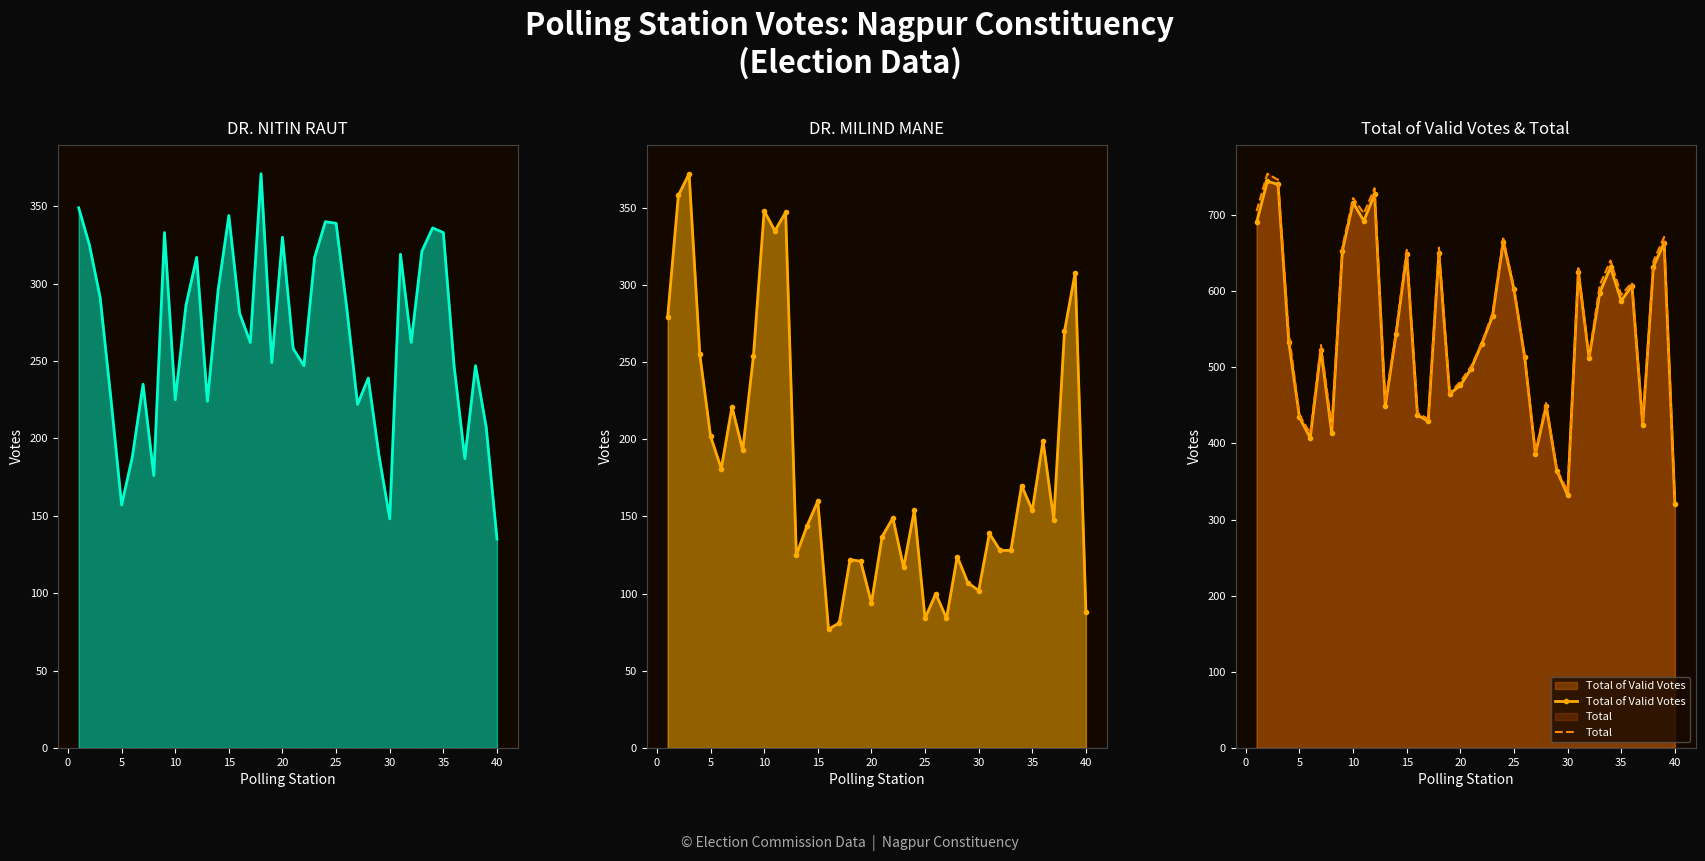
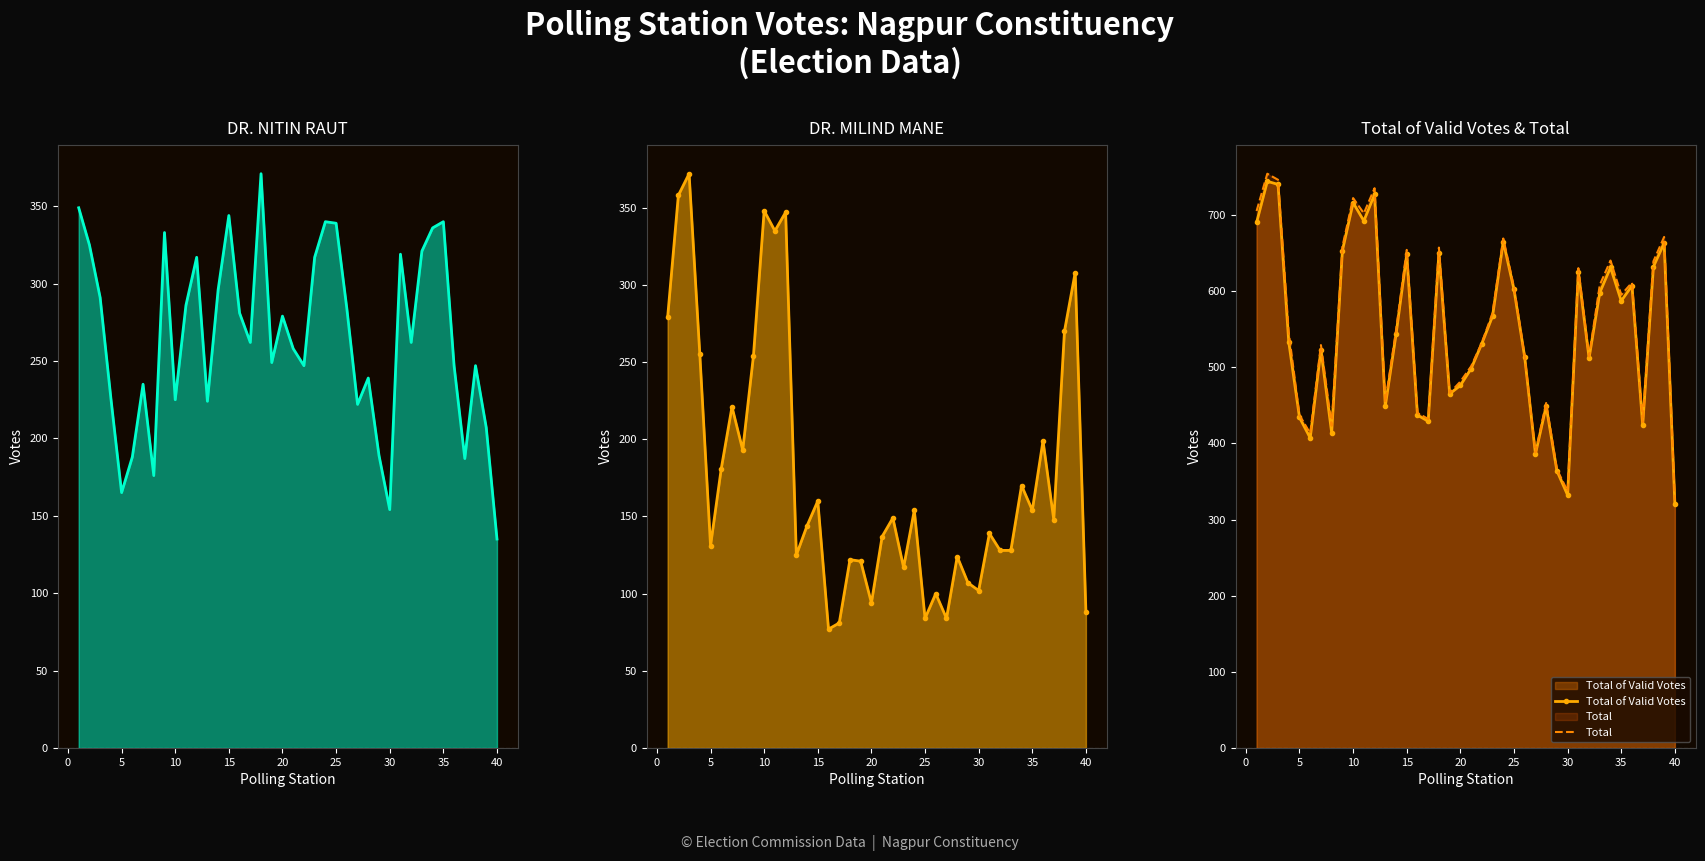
DR. NITIN RAUT, 5: 157 -> 165
DR. NITIN RAUT, 20: 330 -> 279
DR. NITIN RAUT, 30: 148 -> 154
DR. NITIN RAUT, 35: 333 -> 340
DR. MILIND MANE, 5: 202 -> 131
